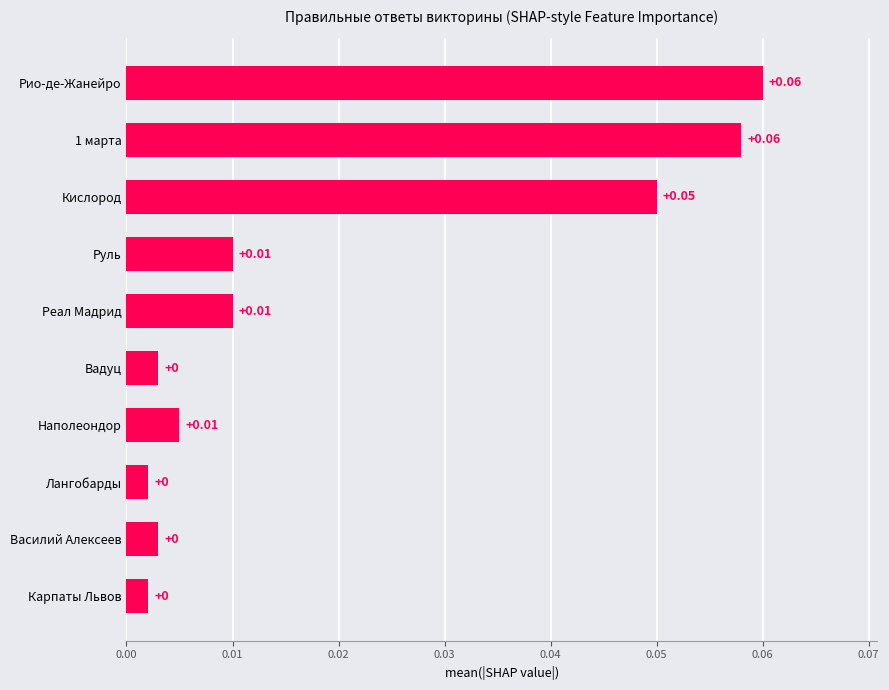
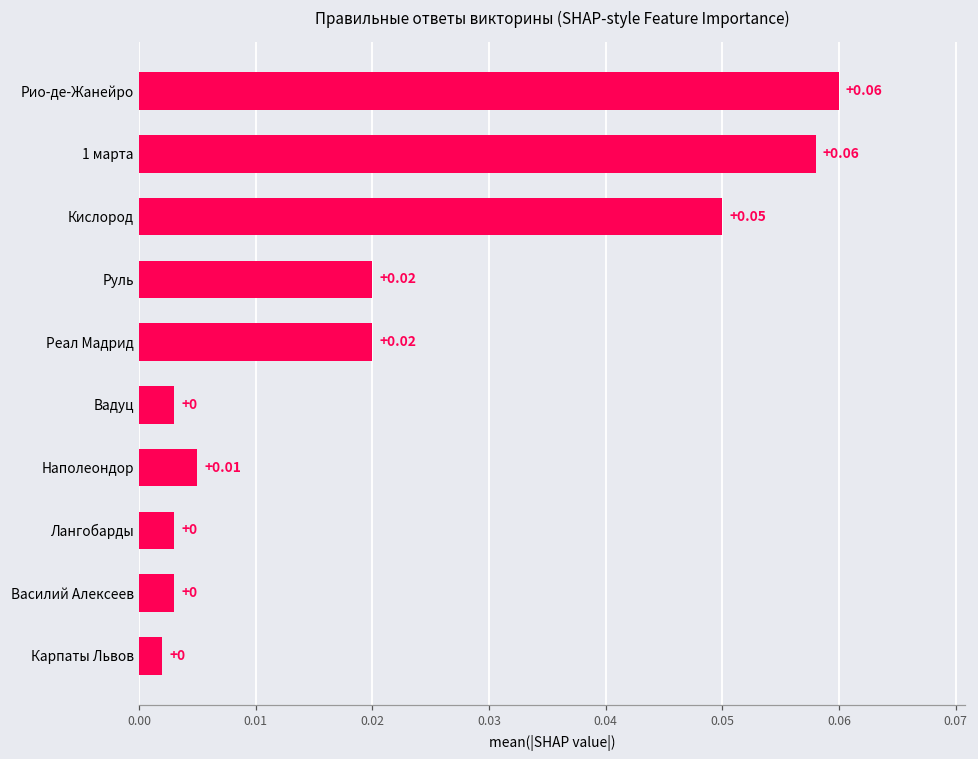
Руль: +0.01 -> +0.02
Реал Мадрид: +0.01 -> +0.02
Лангобарды: 0.002 -> 0.003
